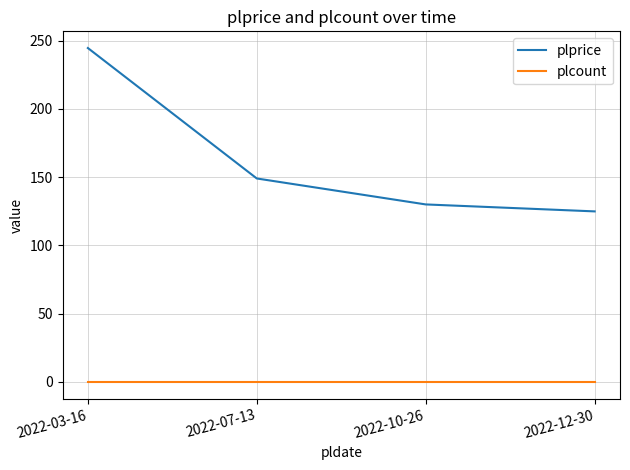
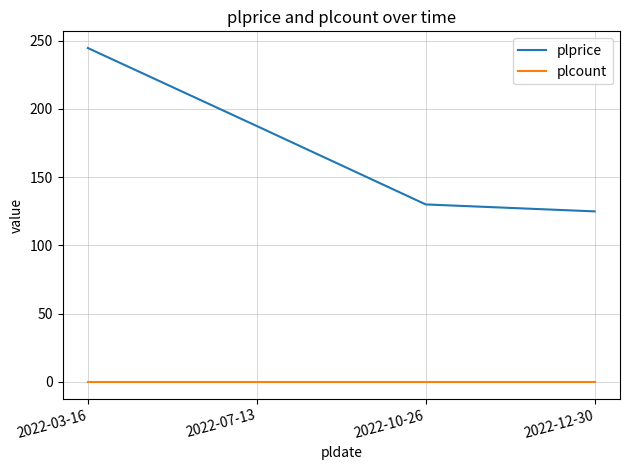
plprice, 2022-07-13: 149 -> 187
